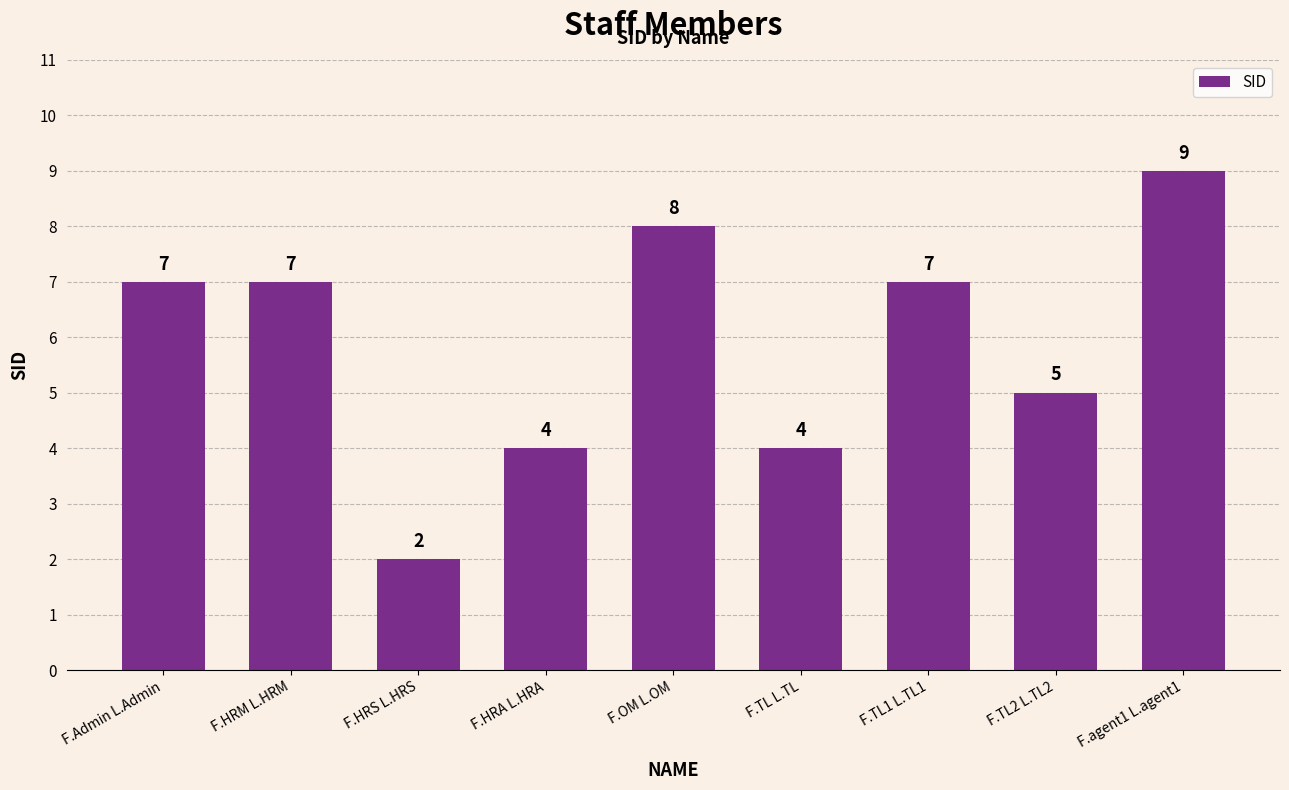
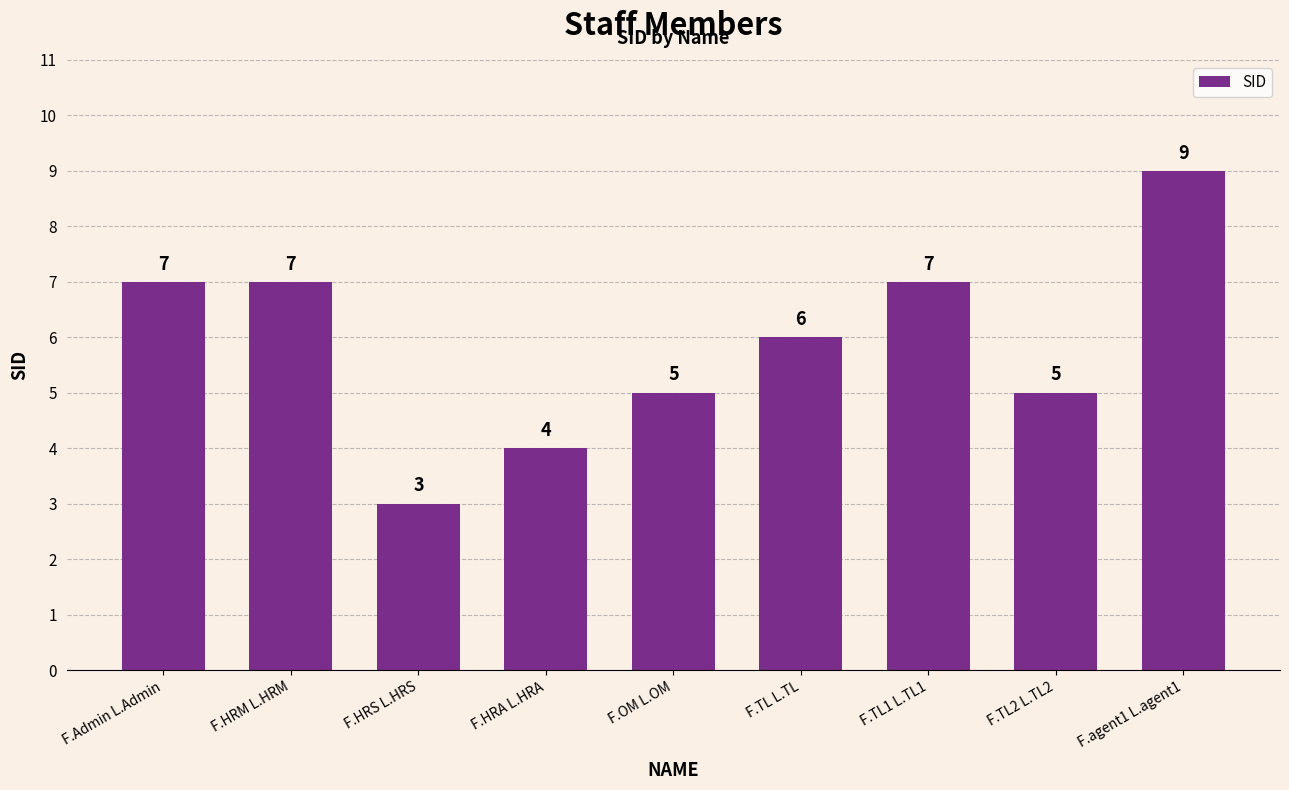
F.HRS L.HRS: 2 -> 3
F.OM L.OM: 8 -> 5
F.TL L.TL: 4 -> 6
